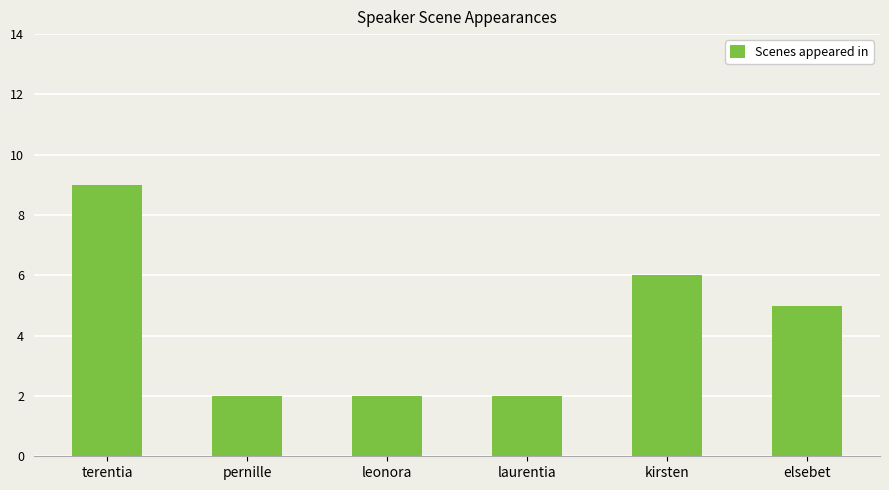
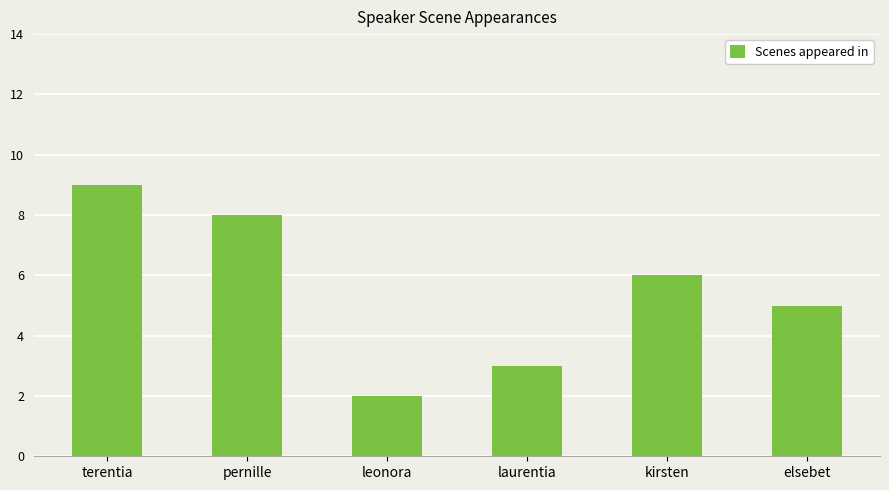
pernille: 2 -> 8
laurentia: 2 -> 3
